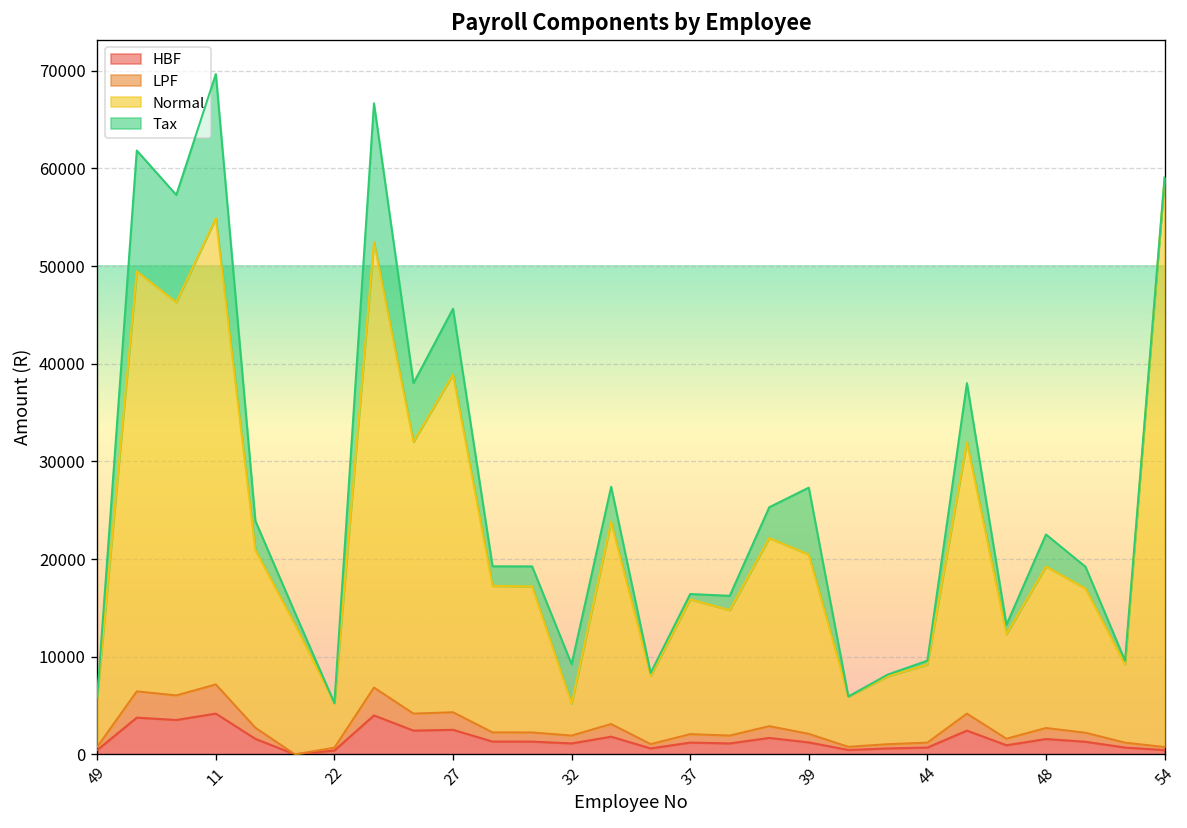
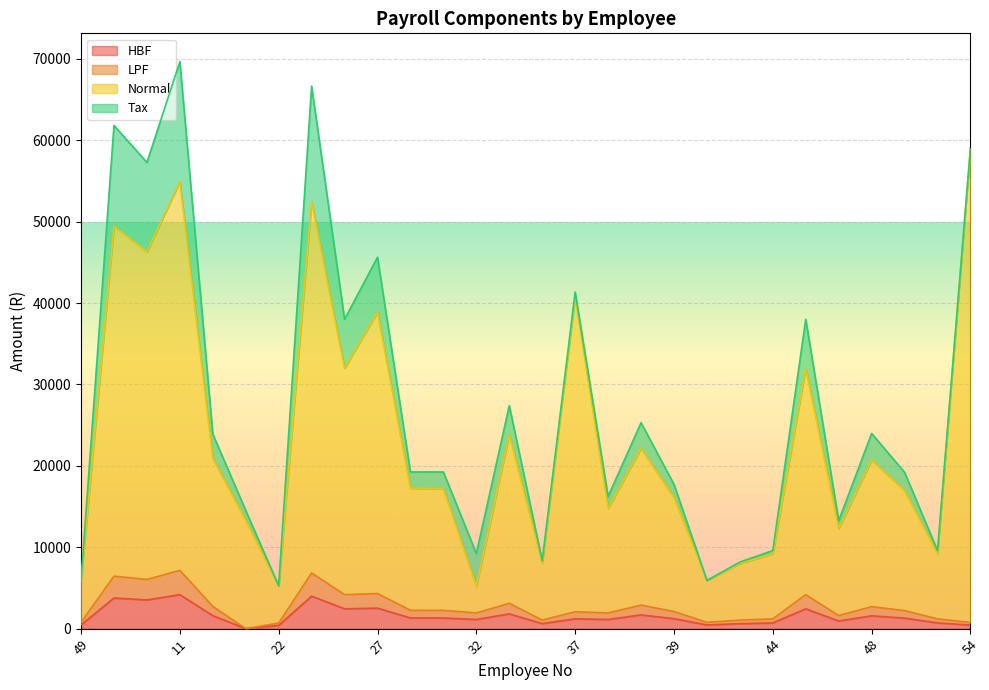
Normal, 37: 14000 -> 39000
Normal, 39: 18000 -> 14000
Tax, 39: 7000 -> 2000
Normal, 48: 17000 -> 18000
